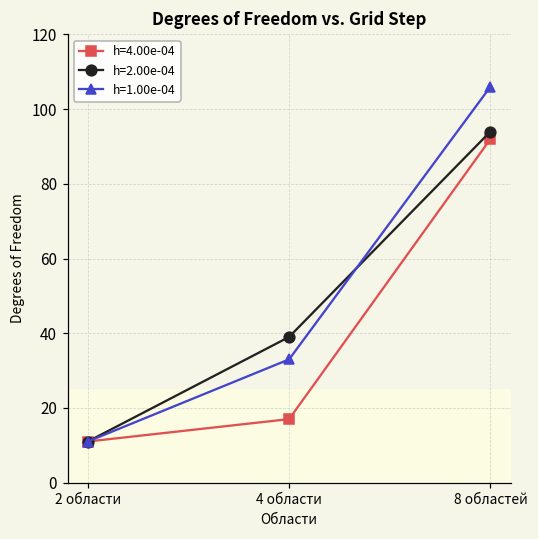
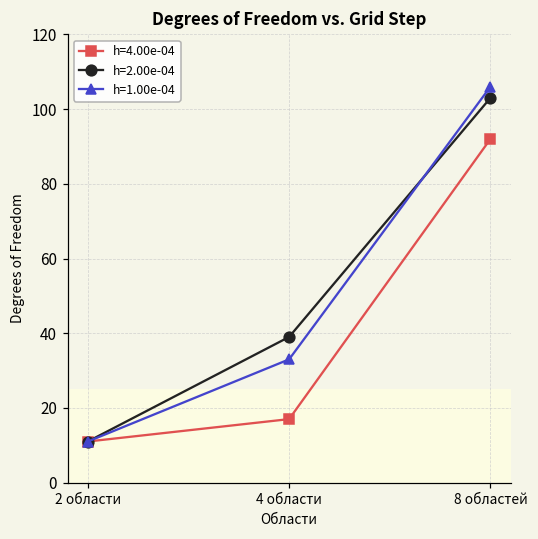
h=2.00e-04, 8 областей: 94 -> 103
